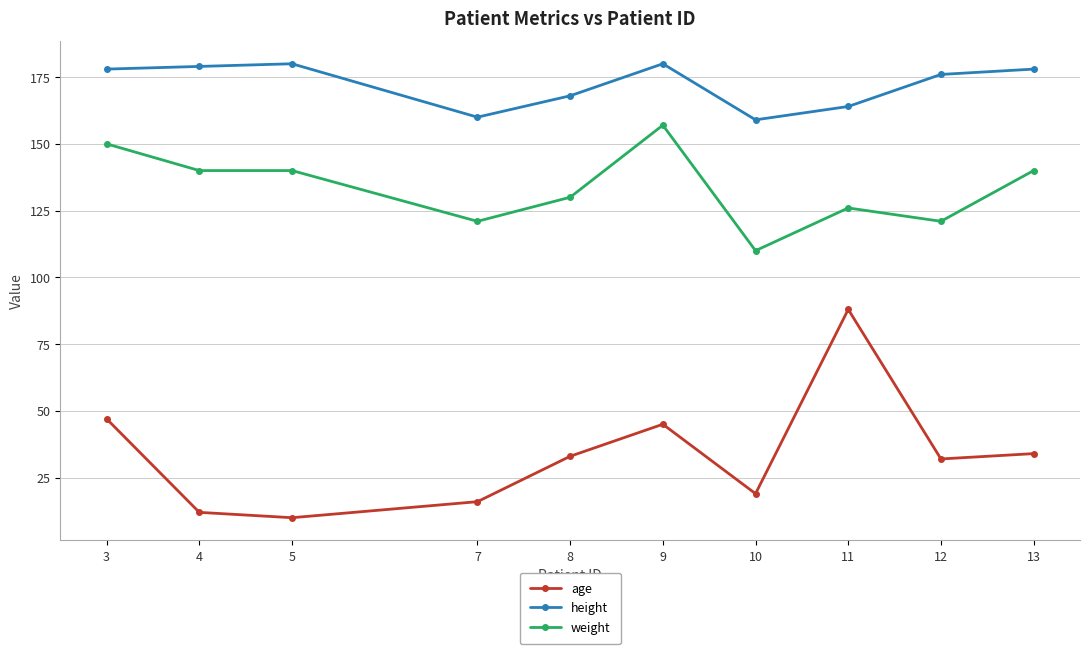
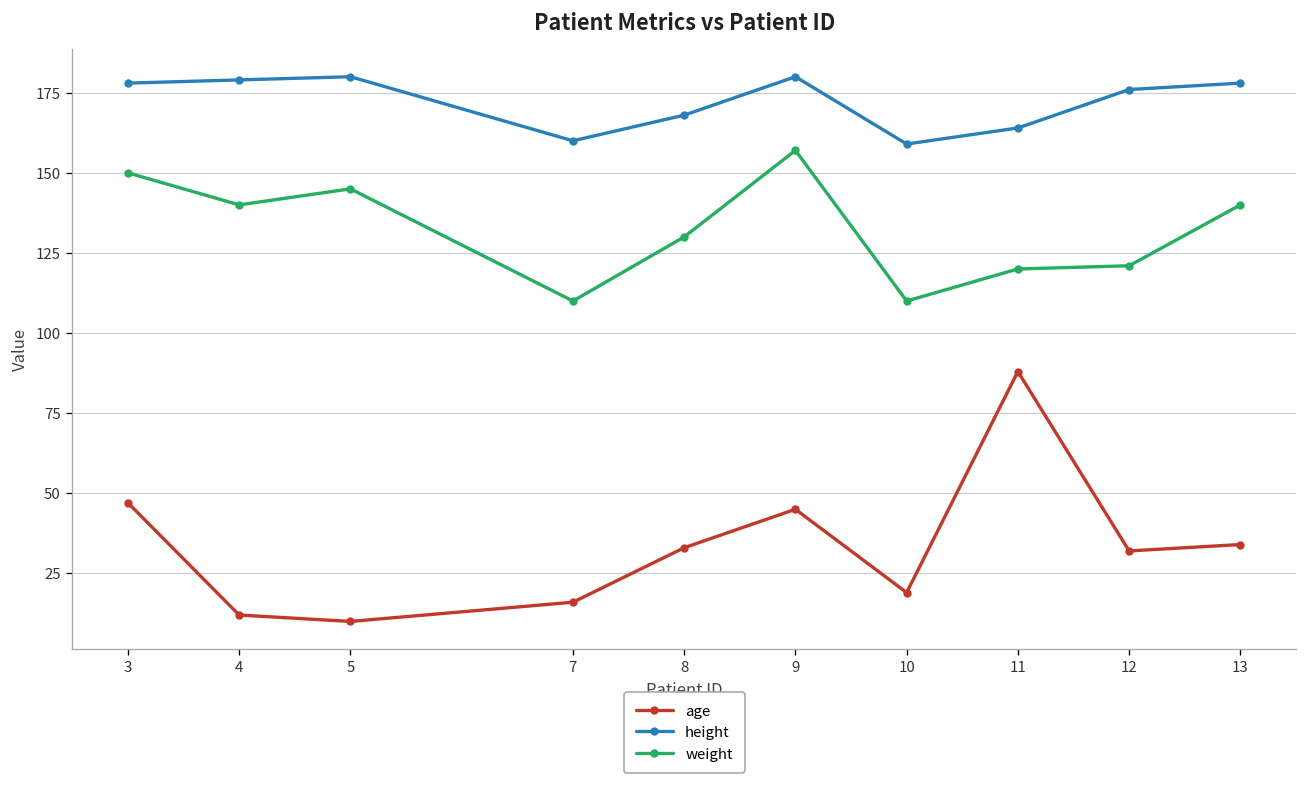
weight, 5: 140 -> 145
weight, 7: 121 -> 110
weight, 11: 126 -> 120
